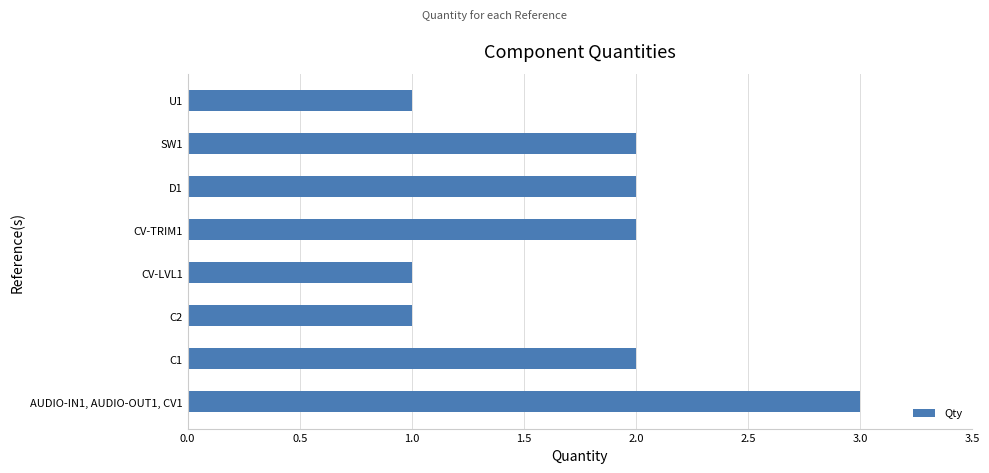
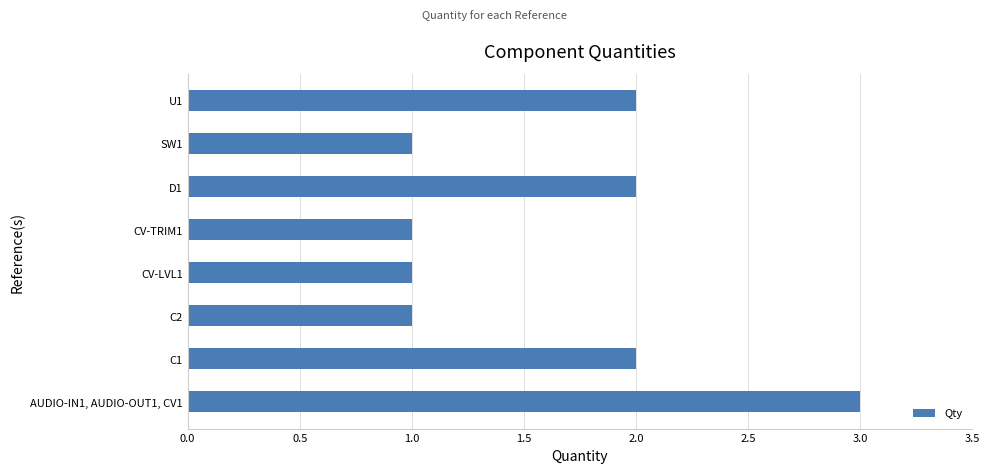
U1: 1 -> 2
SW1: 2 -> 1
CV-TRIM1: 2 -> 1
